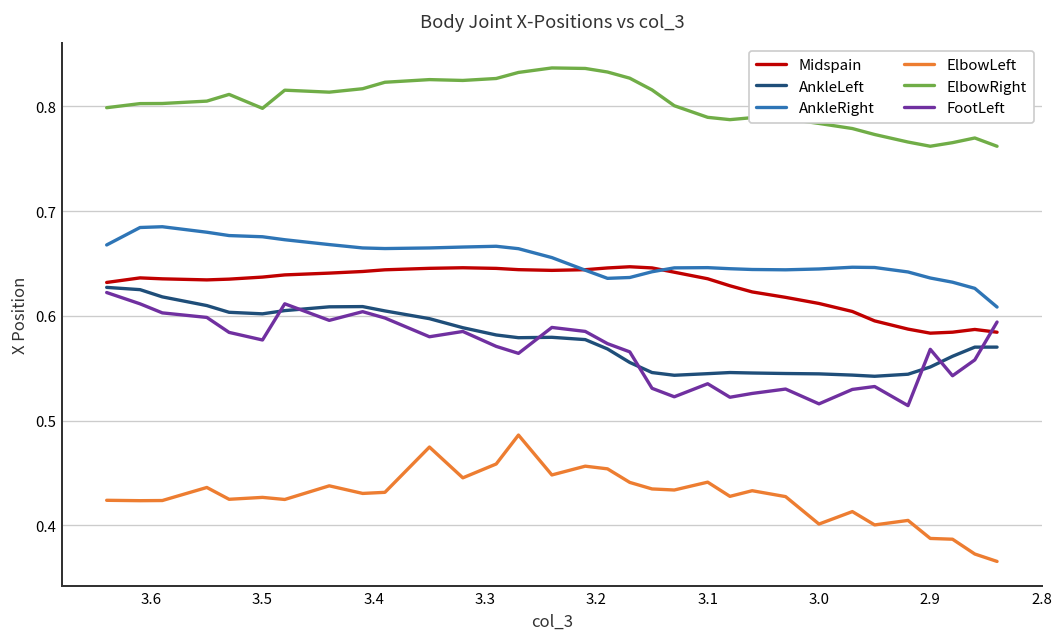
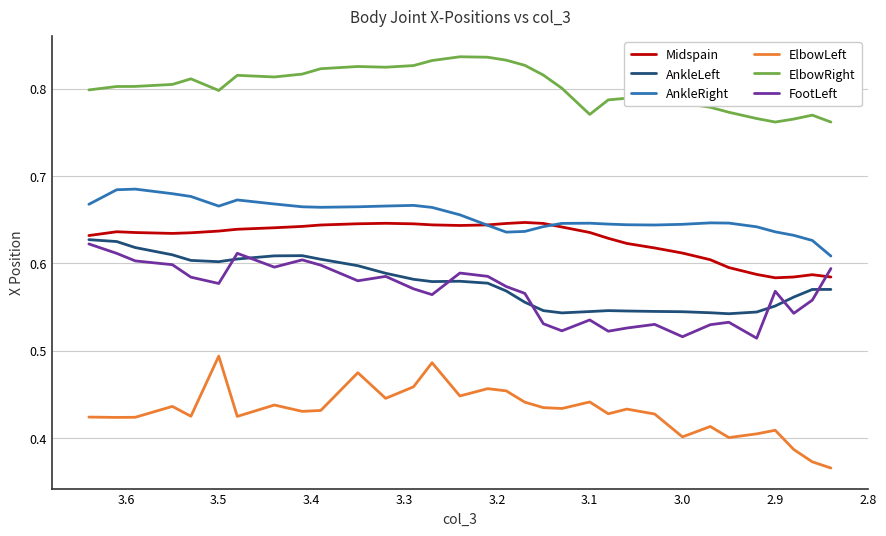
AnkleRight, 3.5: 0.68 -> 0.67
ElbowLeft, 3.5: 0.43 -> 0.49
ElbowRight, 3.1: 0.79 -> 0.77
ElbowLeft, 2.9: 0.39 -> 0.41
